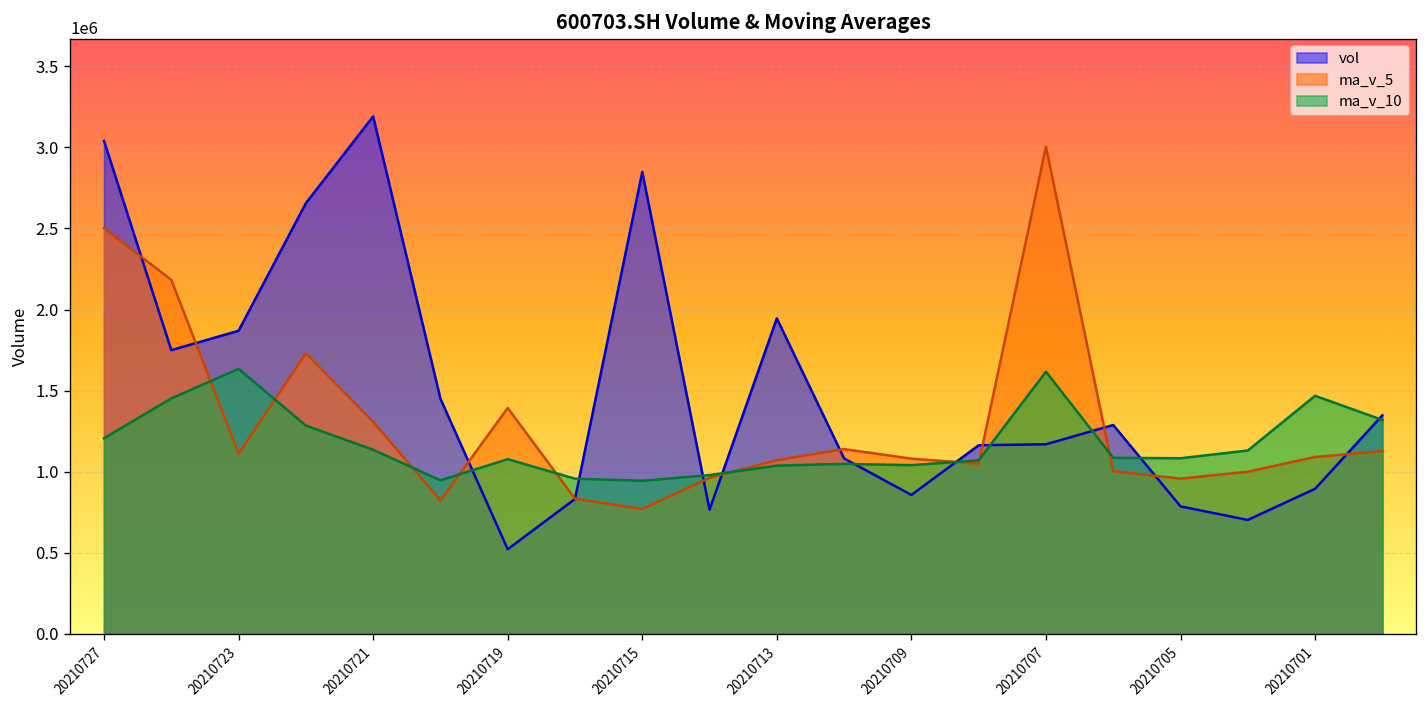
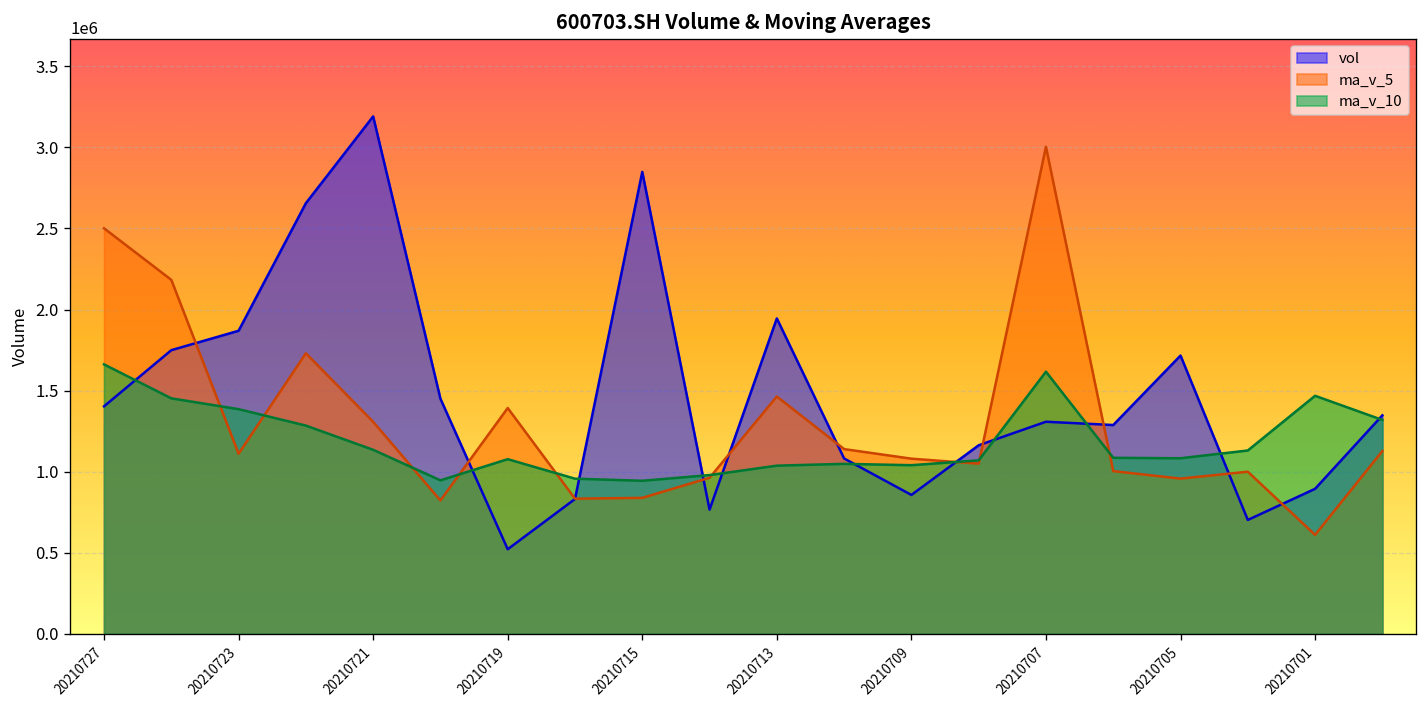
vol, 20210727: 3040000 -> 1400000
ma_v_10, 20210727: 1210000 -> 1660000
ma_v_10, 20210723: 1630000 -> 1390000
ma_v_5, 20210715: 770000 -> 840000
ma_v_5, 20210713: 1070000 -> 1460000
vol, 20210707: 1170000 -> 1310000
vol, 20210705: 790000 -> 1720000
ma_v_5, 20210701: 1090000 -> 610000
